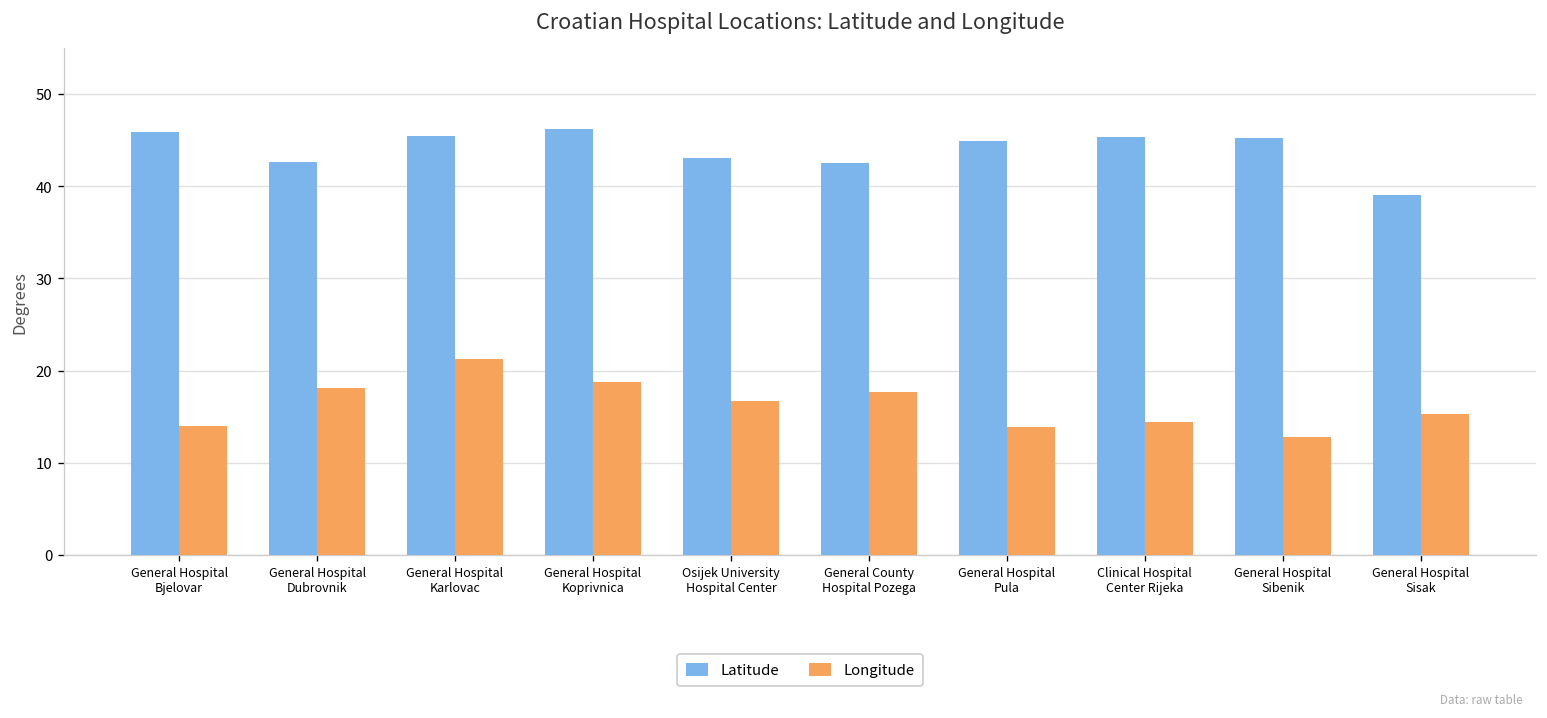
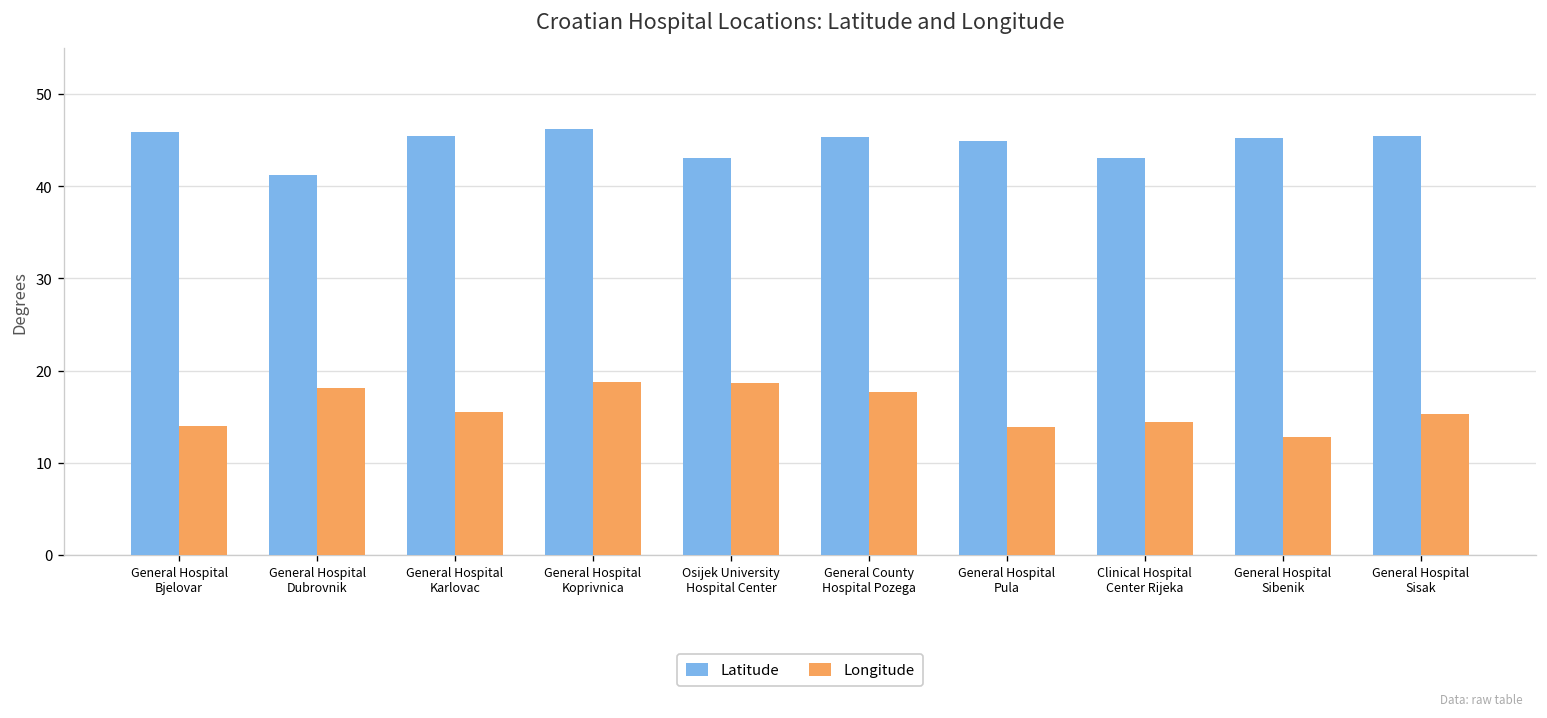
Latitude, General Hospital Dubrovnik: 43 -> 41
Longitude, General Hospital Karlovac: 21 -> 16
Longitude, Osijek University Hospital Center: 17 -> 19
Latitude, General County Hospital Pozega: 42 -> 45
Latitude, Clinical Hospital Center Rijeka: 45 -> 43
Latitude, General Hospital Sisak: 39 -> 45
